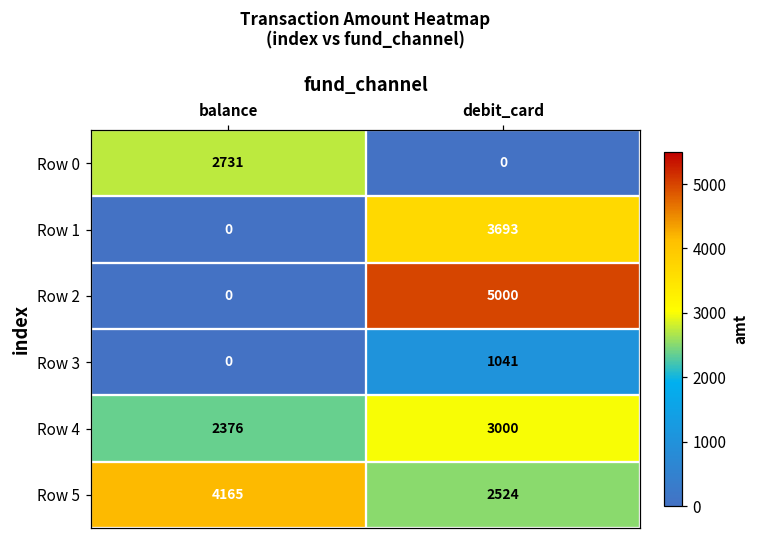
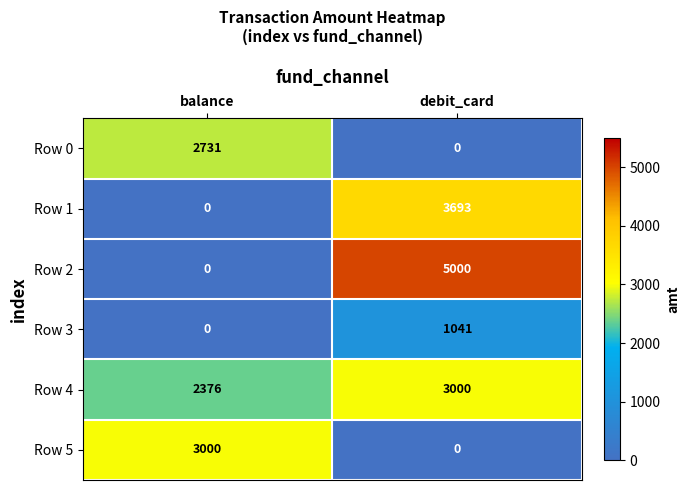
Row 5, balance: 4165 -> 3000
Row 5, debit_card: 2524 -> 0
